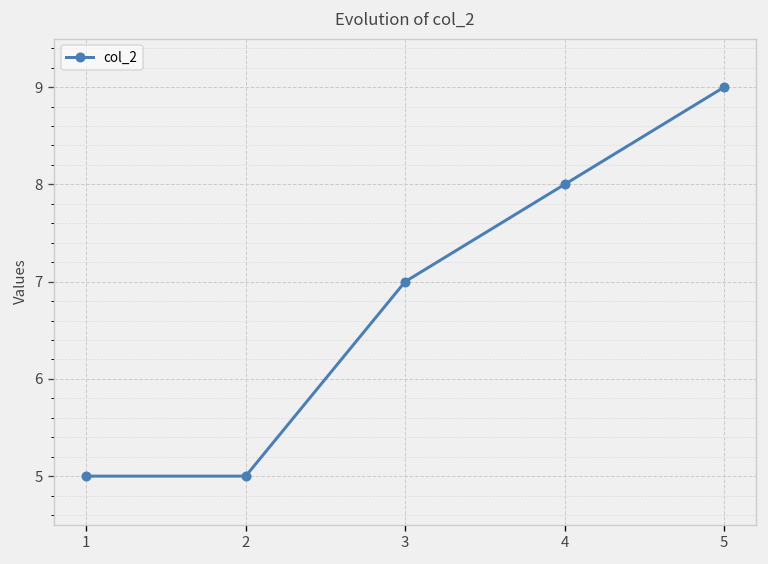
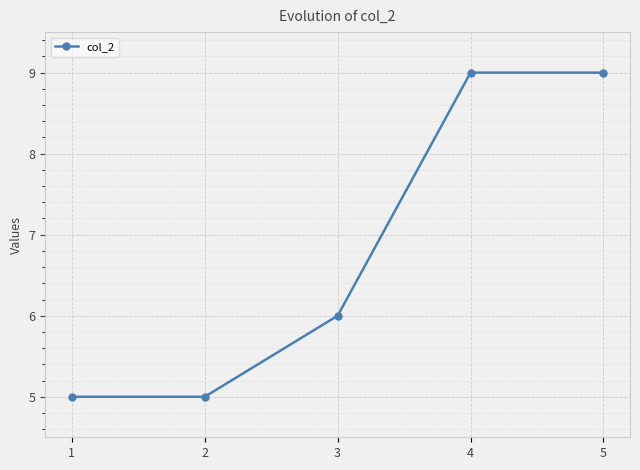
3: 7 -> 6
4: 8 -> 9
